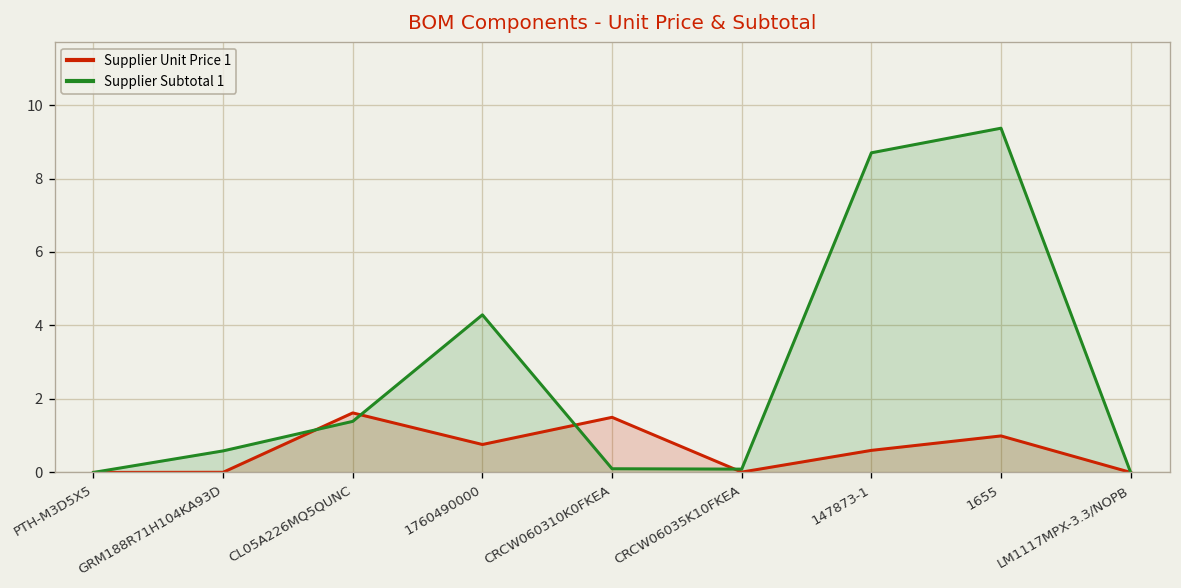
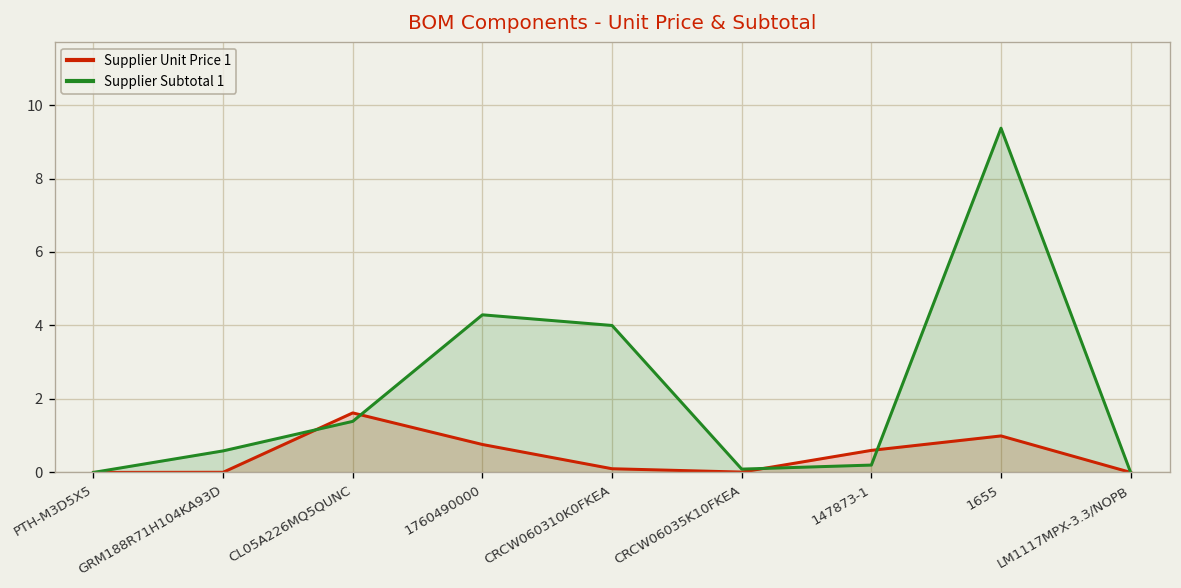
Supplier Unit Price 1, CRCW060310K0FKEA: 1.5 -> 0.1
Supplier Subtotal 1, CRCW060310K0FKEA: 0.1 -> 4.0
Supplier Subtotal 1, 147873-1: 8.7 -> 0.2
